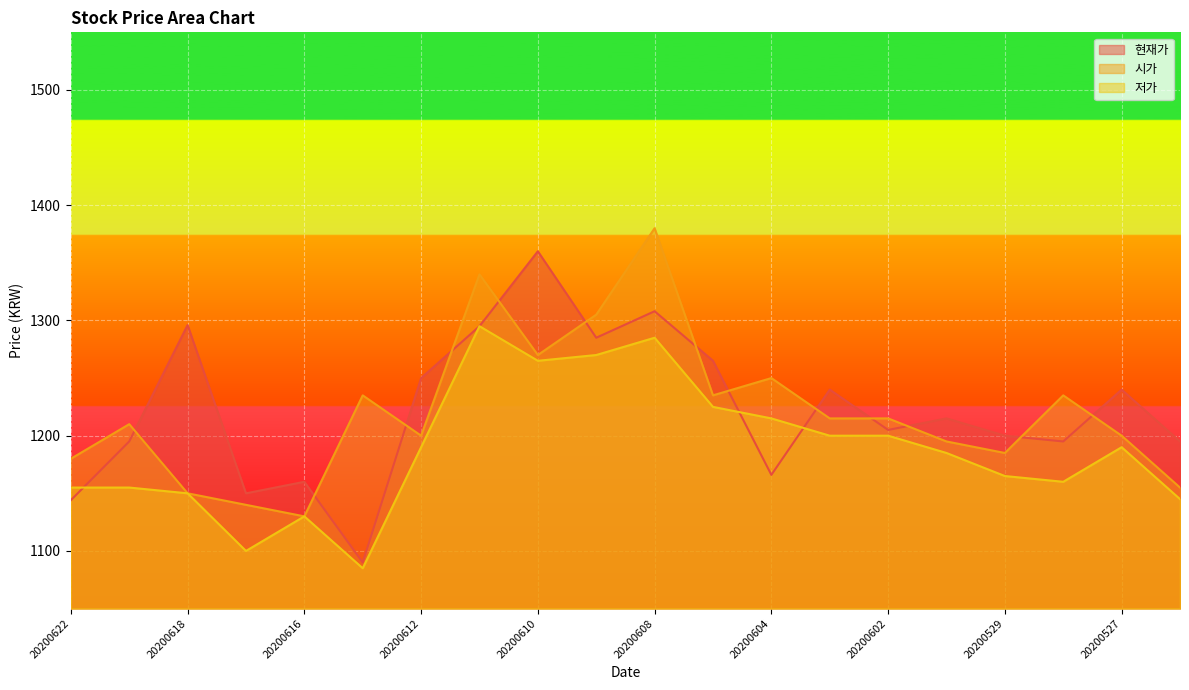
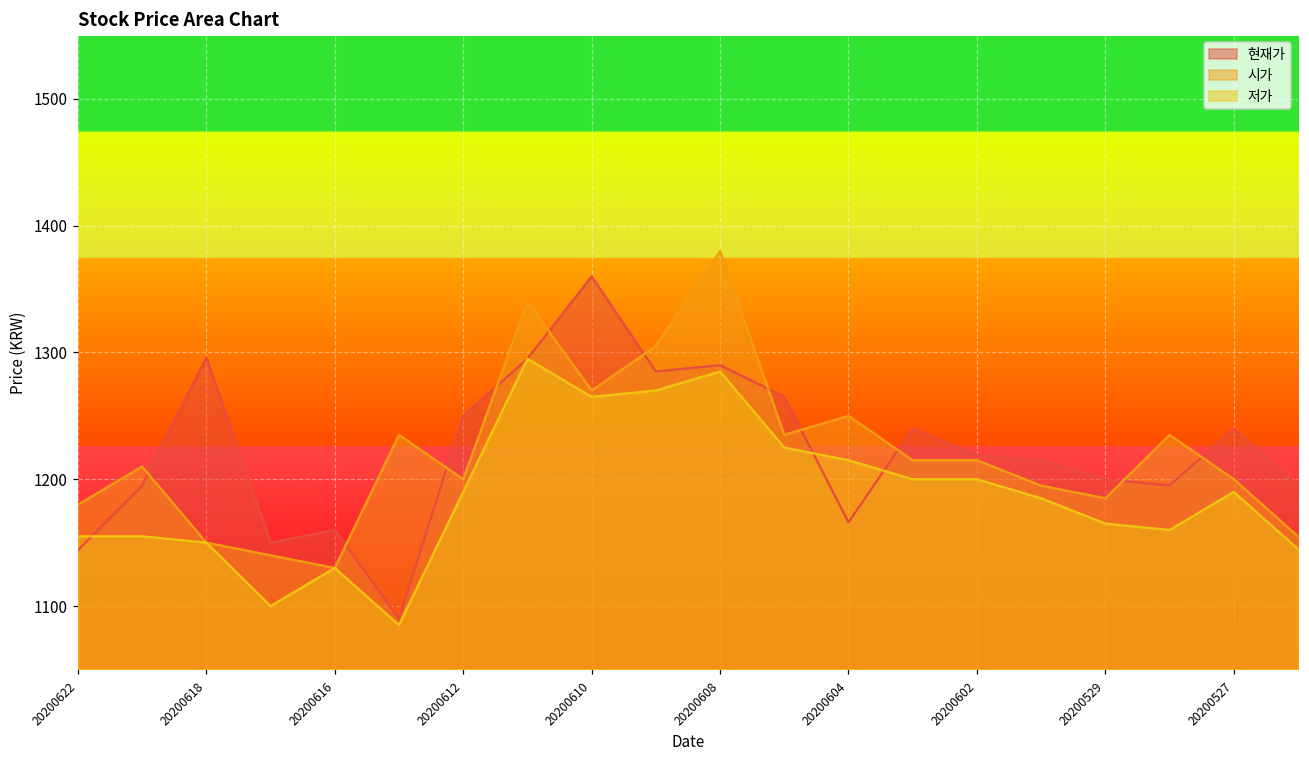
현재가, 20200608: 1308 -> 1290
현재가, 20200602: 1205 -> 1219
